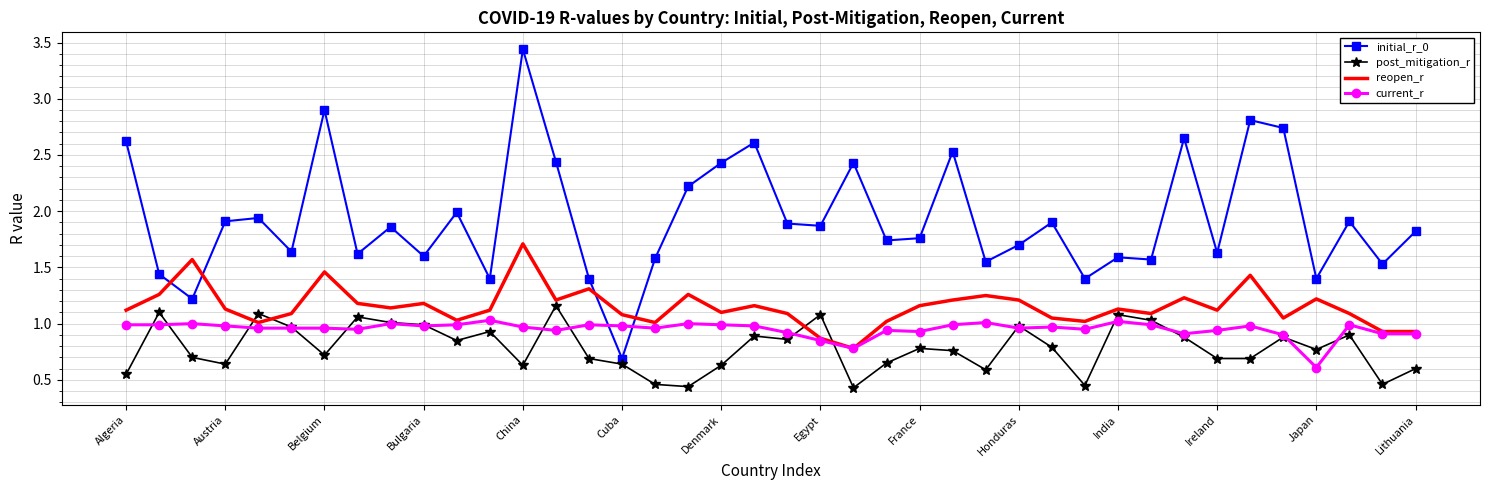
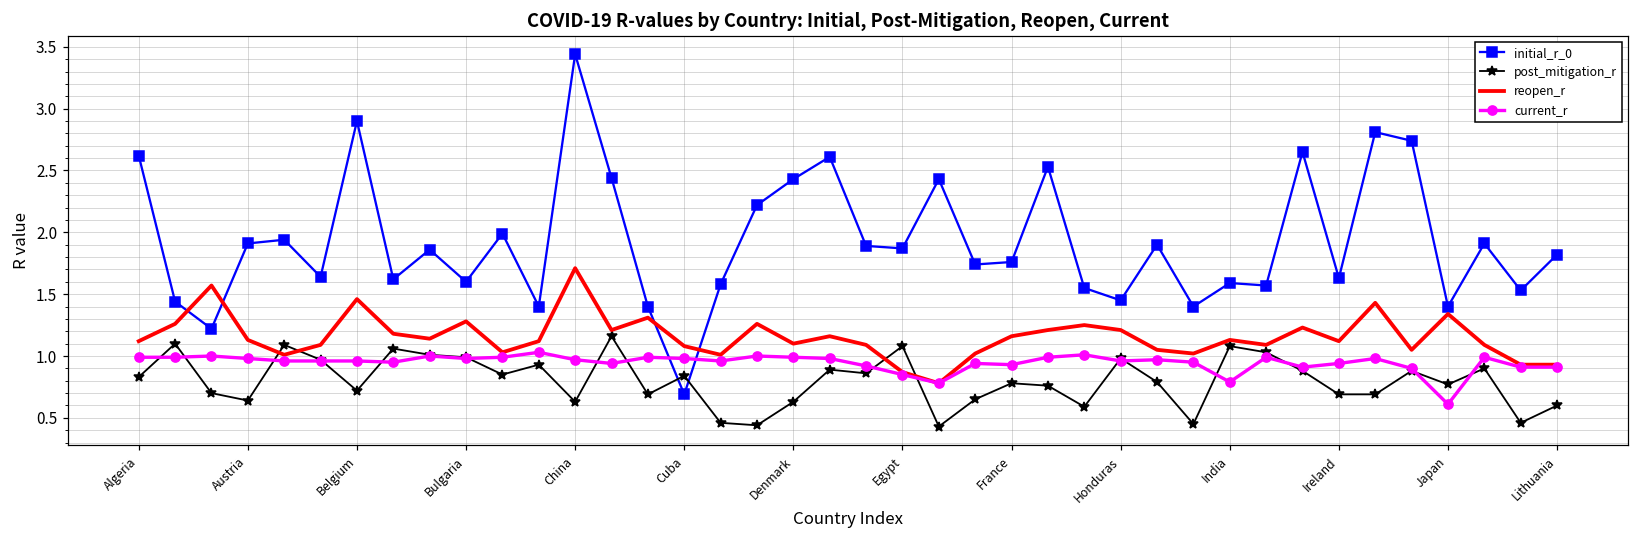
post_mitigation_r, Algeria: 0.55 -> 0.83
reopen_r, Bulgaria: 1.18 -> 1.28
post_mitigation_r, Cuba: 0.64 -> 0.84
initial_r_0, Honduras: 1.70 -> 1.45
current_r, India: 1.02 -> 0.79
reopen_r, Japan: 1.22 -> 1.34
